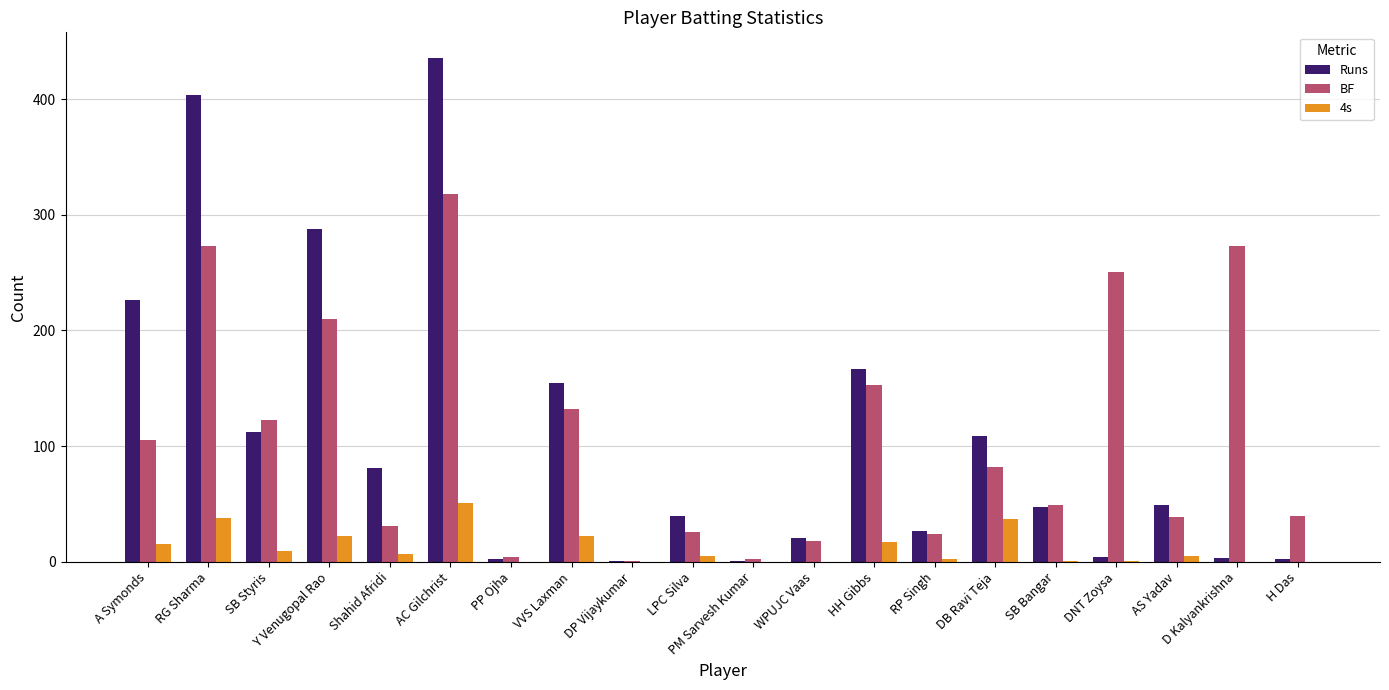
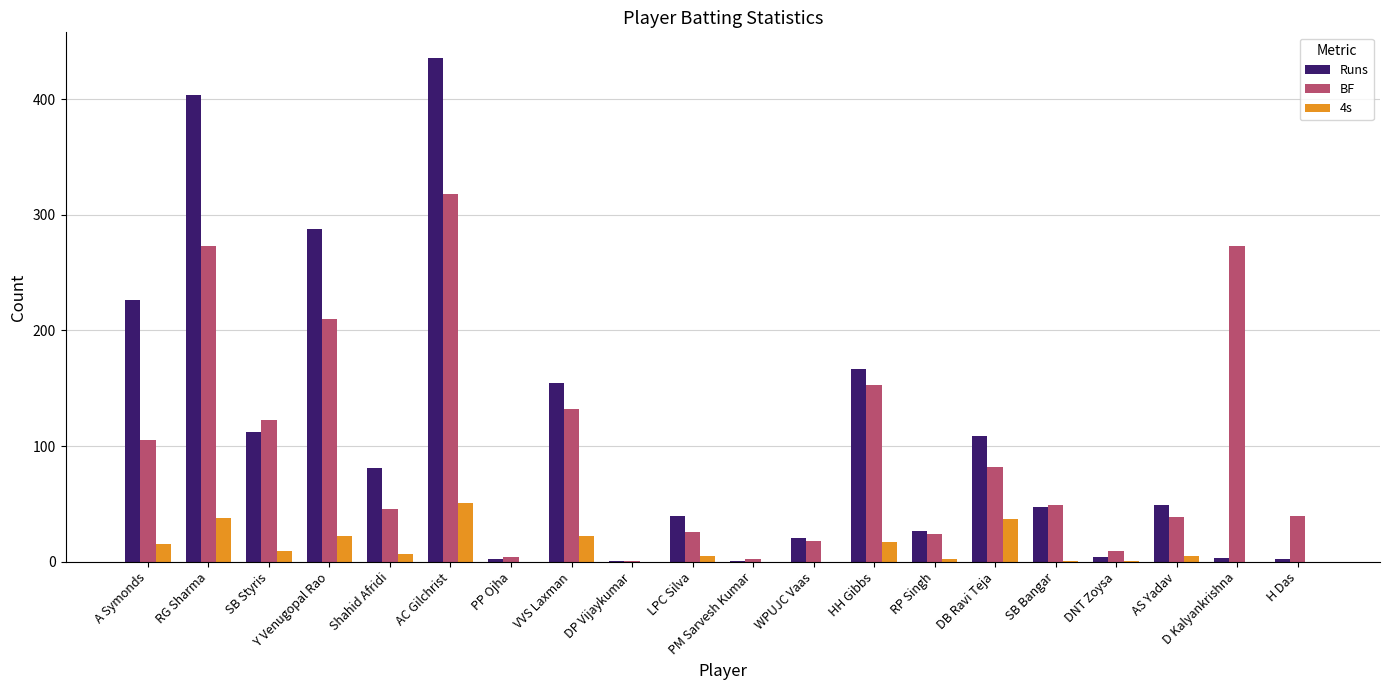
BF, Shahid Afridi: 31 -> 46
BF, DNT Zoysa: 251 -> 9
